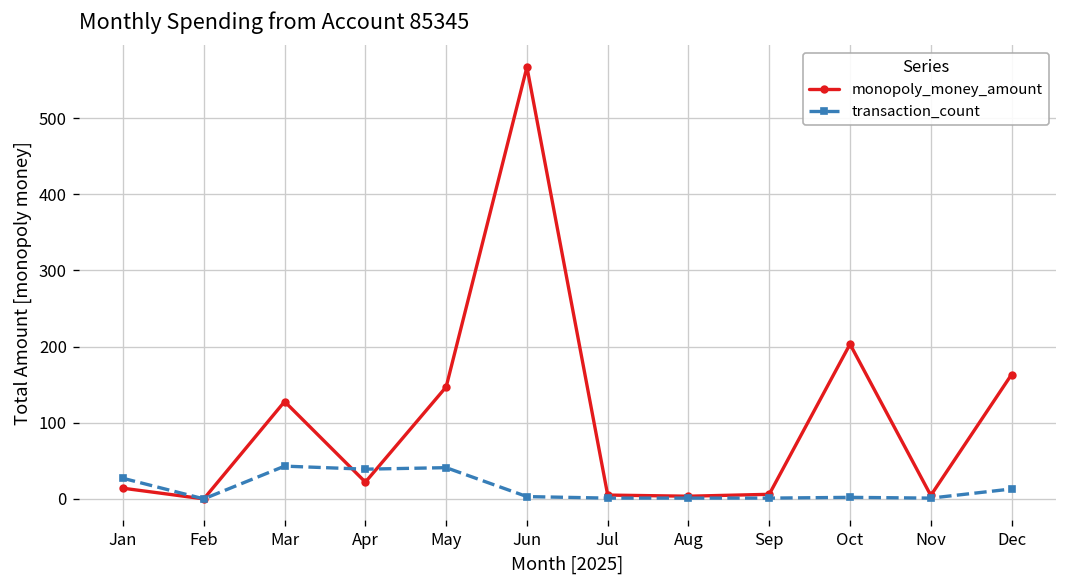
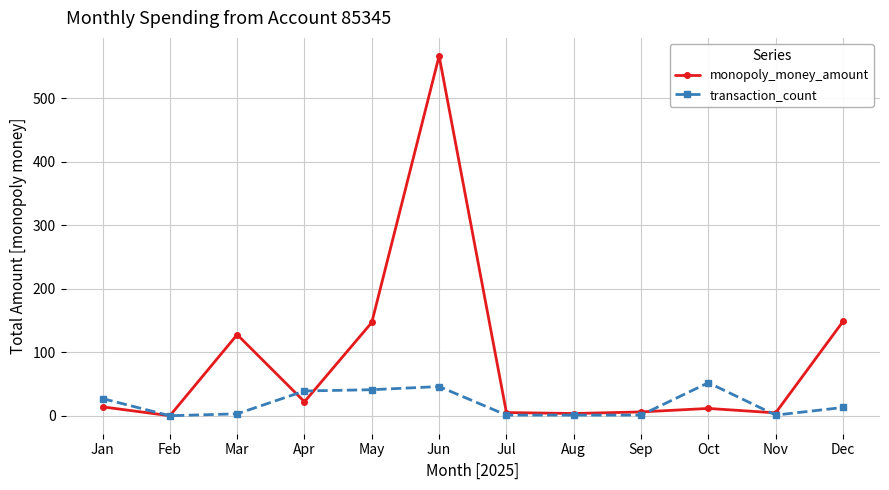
transaction_count, Mar: 40 -> 0
transaction_count, Jun: 0 -> 50
monopoly_money_amount, Oct: 200 -> 10
transaction_count, Oct: 0 -> 50
monopoly_money_amount, Dec: 160 -> 150
